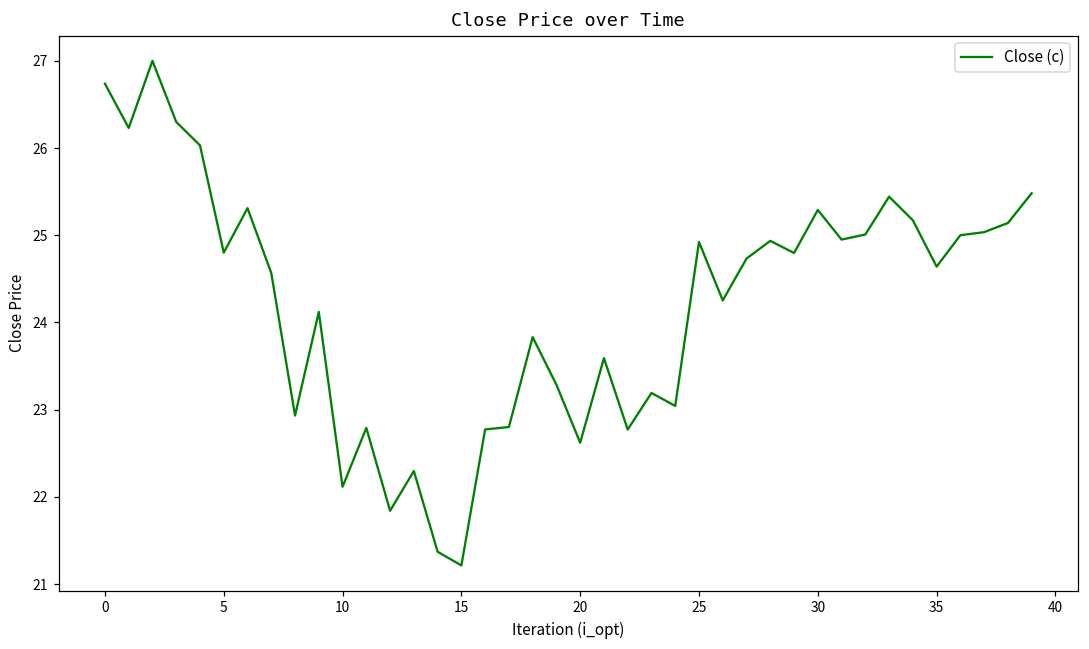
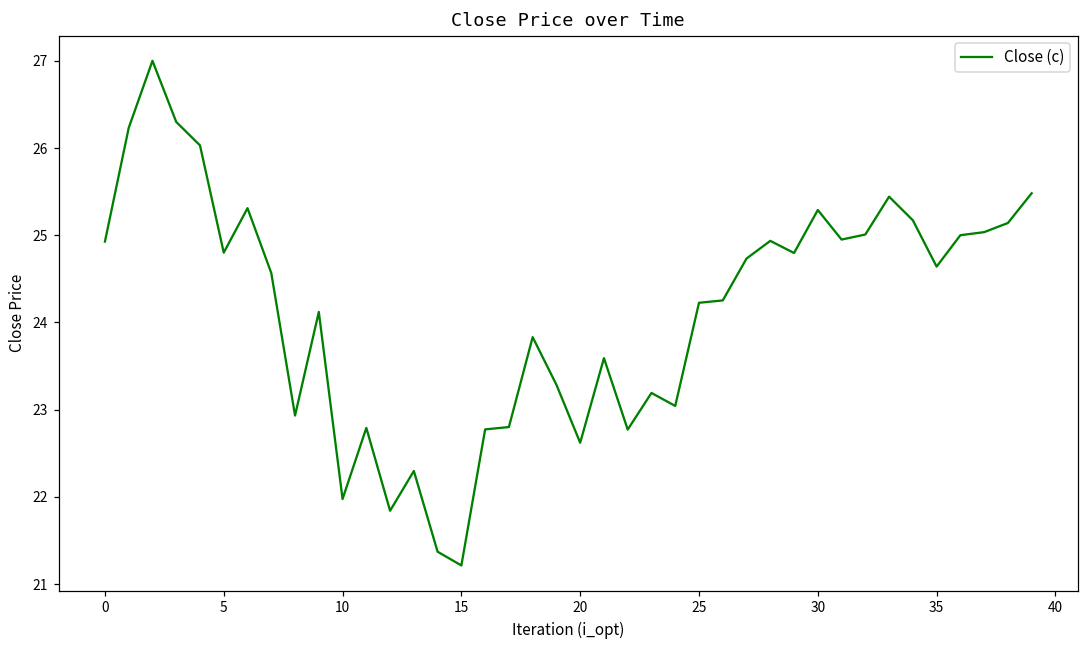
0: 26.7 -> 24.9
10: 22.1 -> 22.0
25: 24.9 -> 24.2
